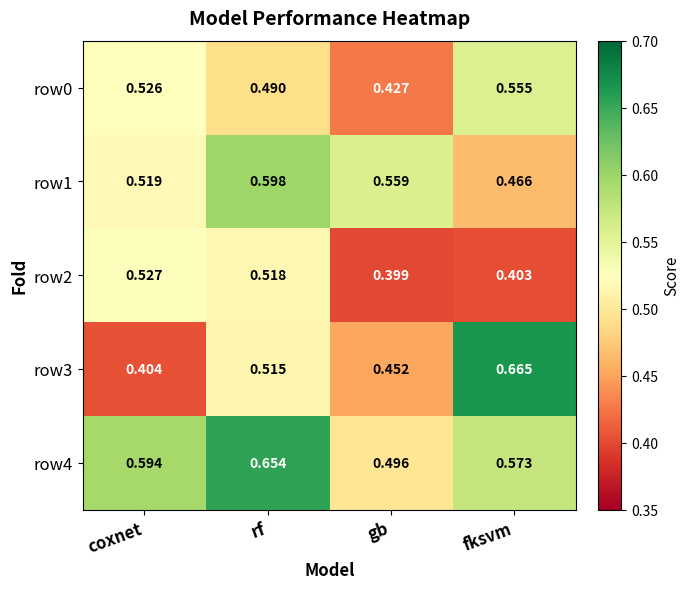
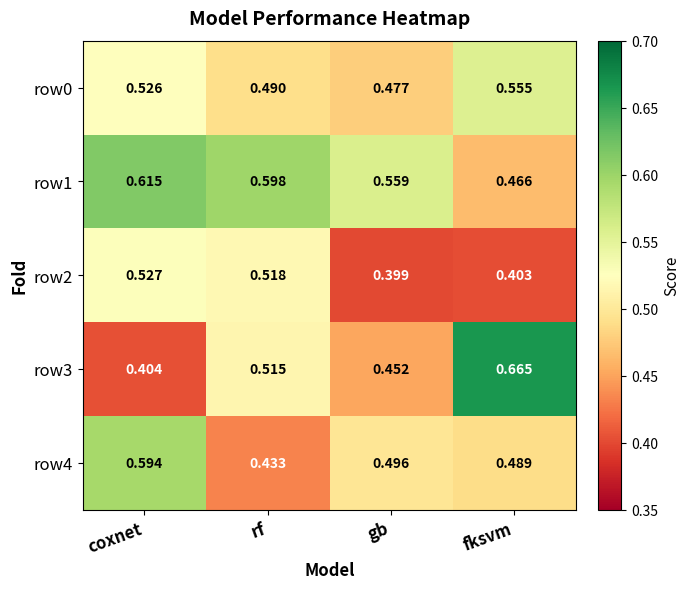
row0, gb: 0.427 -> 0.477
row1, coxnet: 0.519 -> 0.615
row4, rf: 0.654 -> 0.433
row4, fksvm: 0.573 -> 0.489
